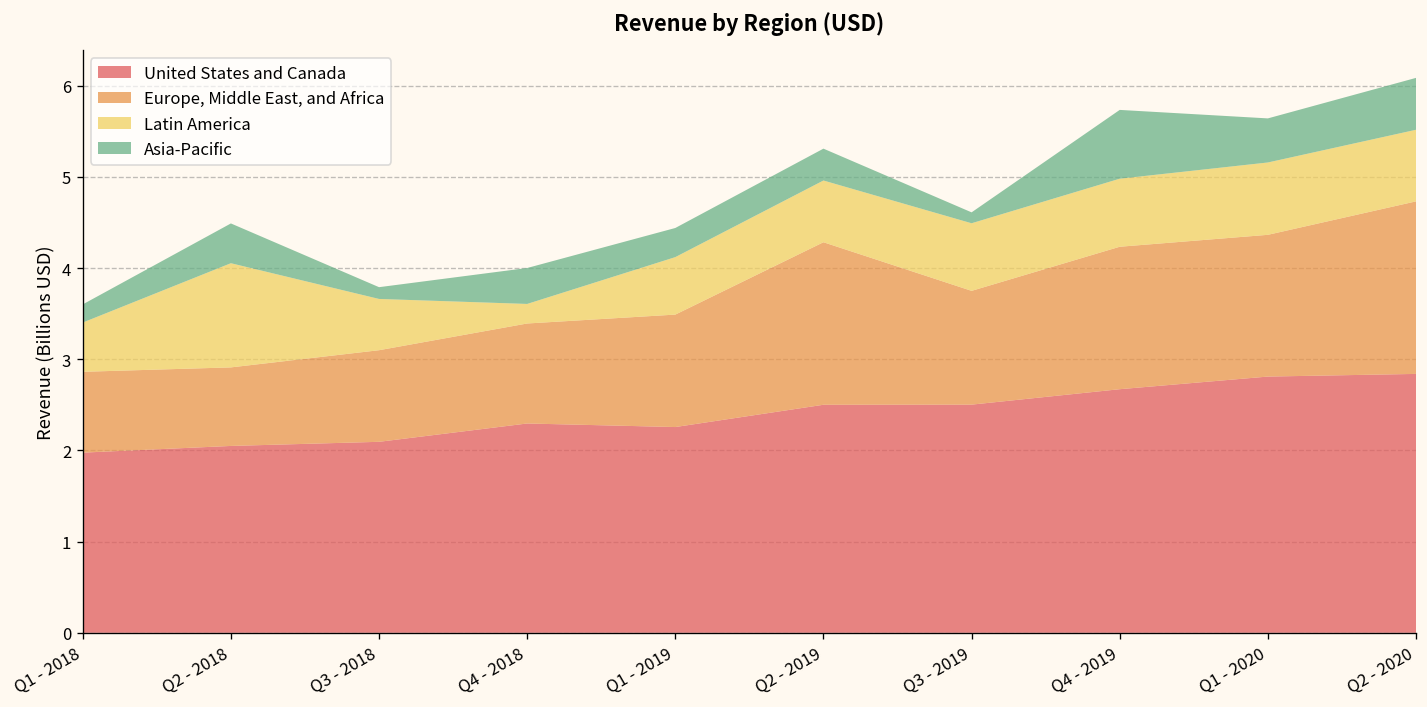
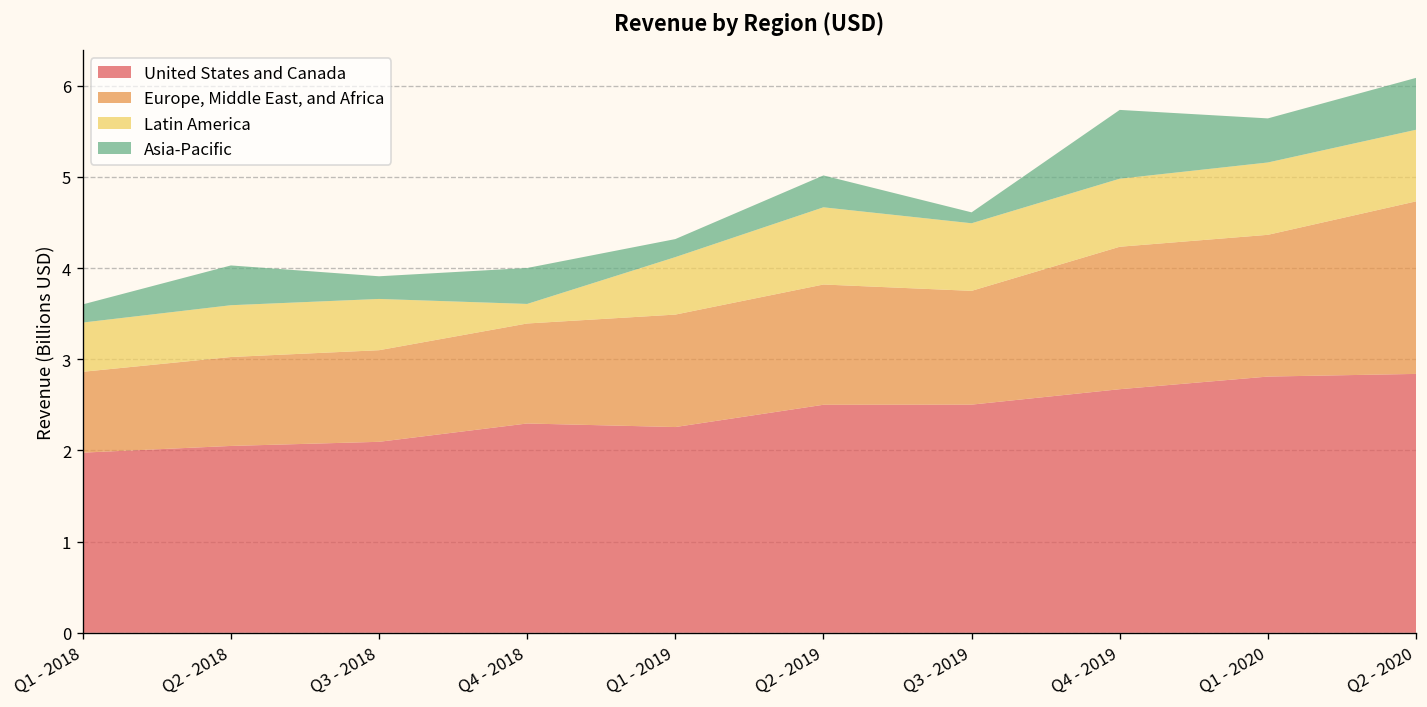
Europe, Middle East, and Africa, Q2 - 2018: 0.9 -> 1.0
Latin America, Q2 - 2018: 1.1 -> 0.6
Asia-Pacific, Q3 - 2018: 0.1 -> 0.2
Asia-Pacific, Q1 - 2019: 0.3 -> 0.2
Europe, Middle East, and Africa, Q2 - 2019: 1.8 -> 1.3
Latin America, Q2 - 2019: 0.7 -> 0.8
